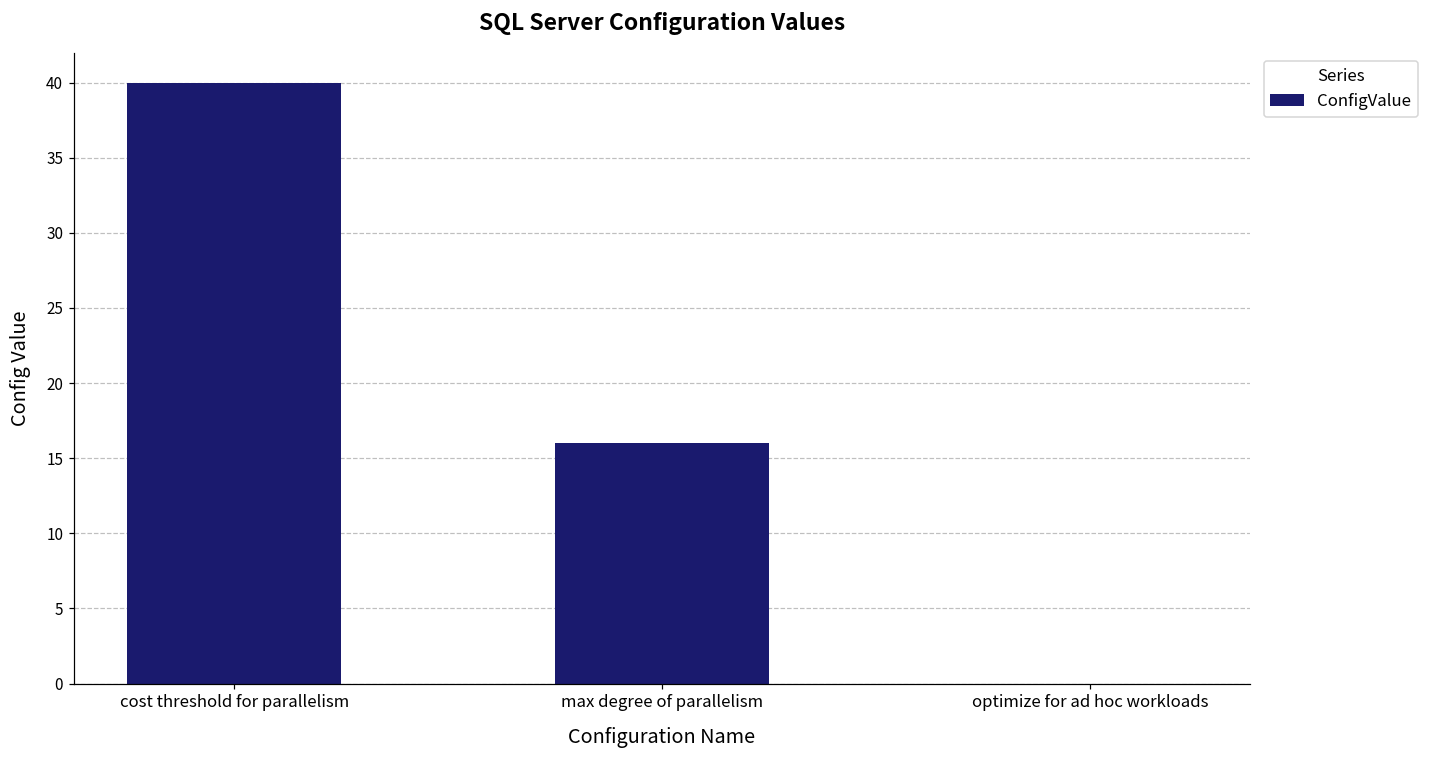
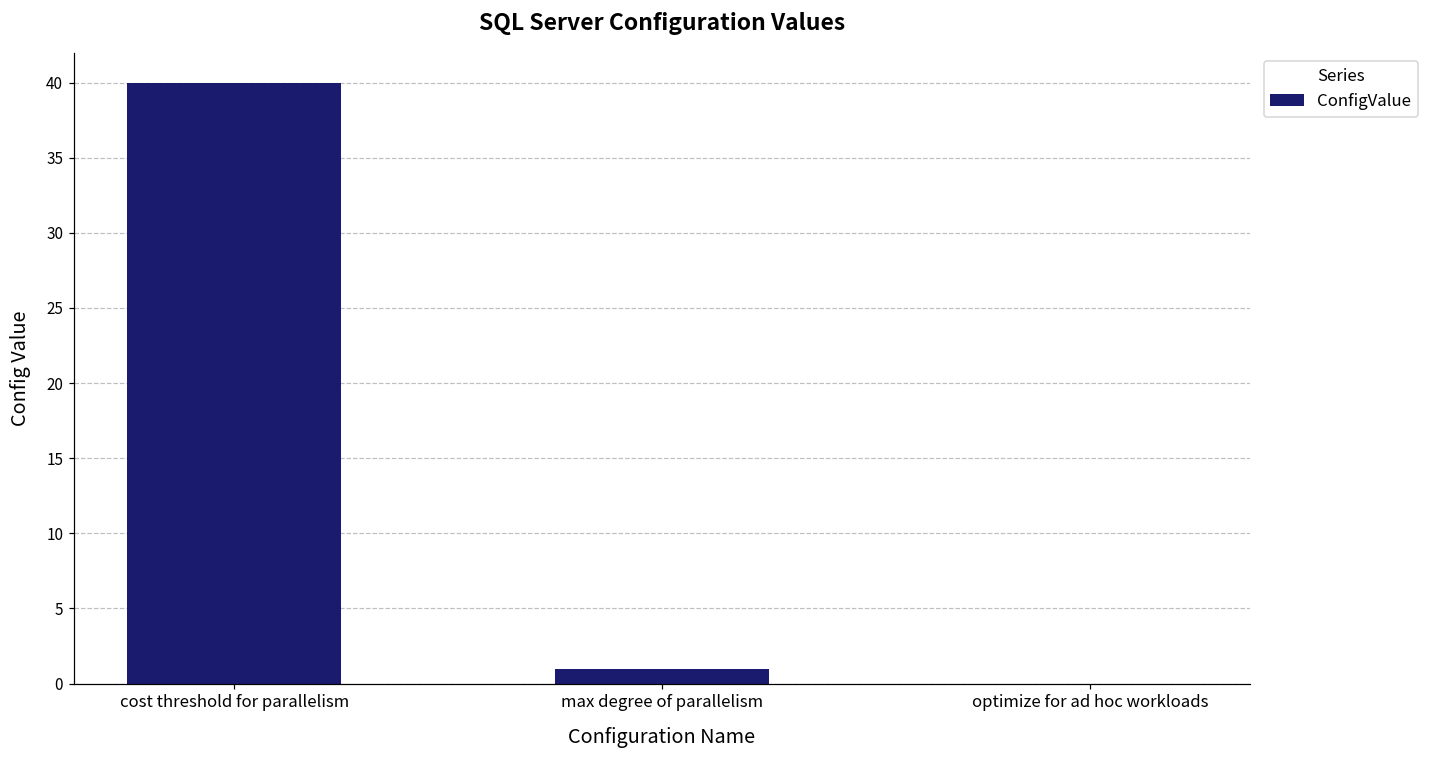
max degree of parallelism: 16 -> 1
